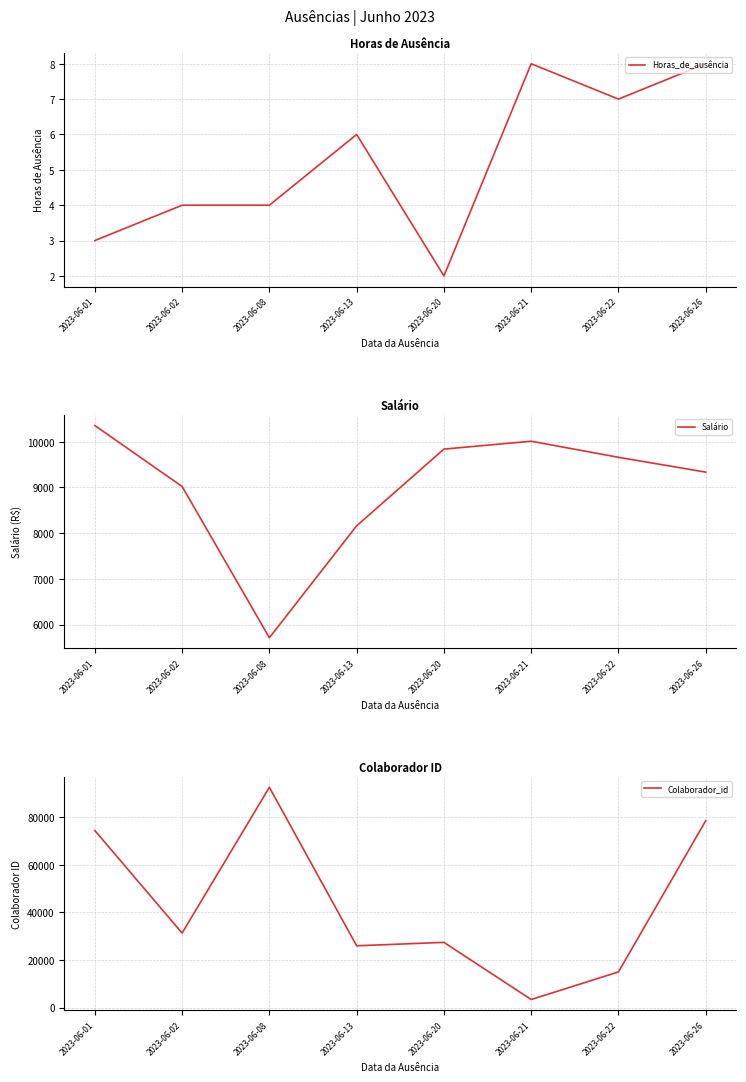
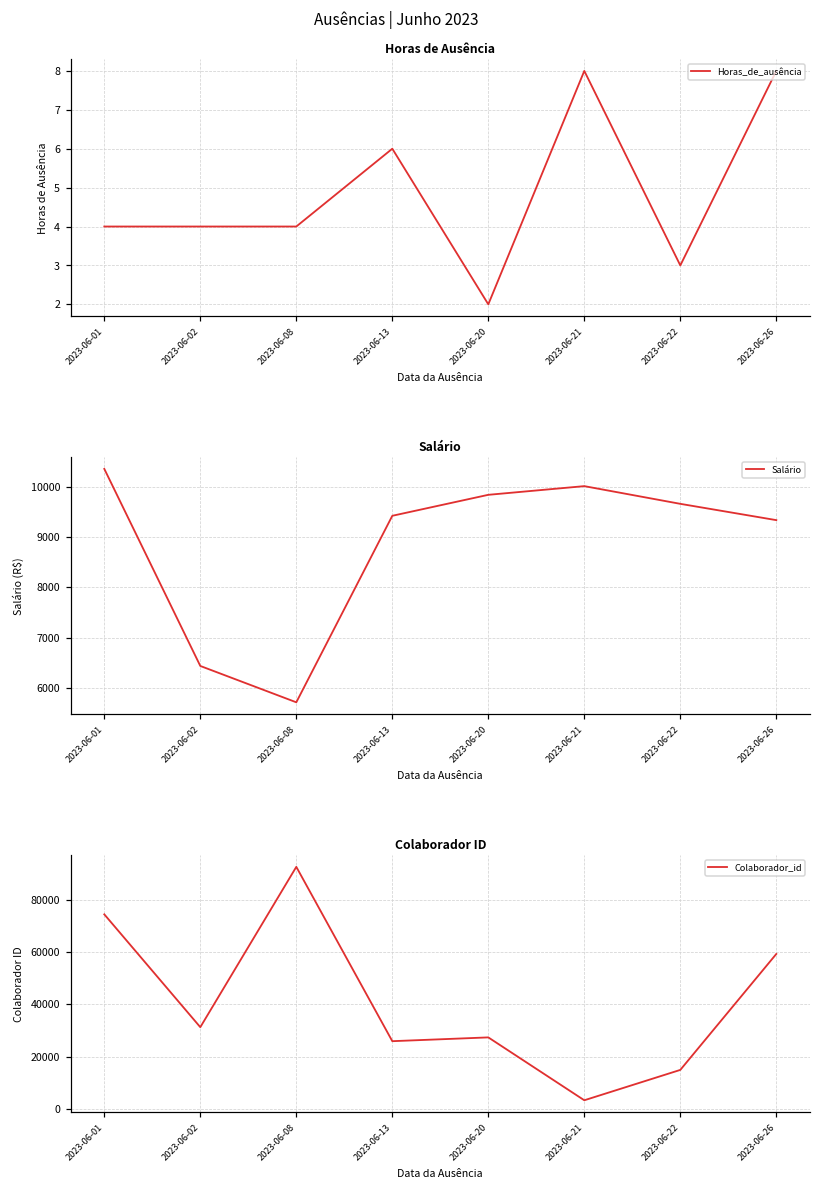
Horas de Ausência, 2023-06-01: 3 -> 4
Horas de Ausência, 2023-06-22: 7 -> 3
Salário, 2023-06-02: 9000 -> 6400
Salário, 2023-06-13: 8200 -> 9400
Colaborador ID, 2023-06-26: 78000 -> 59000
